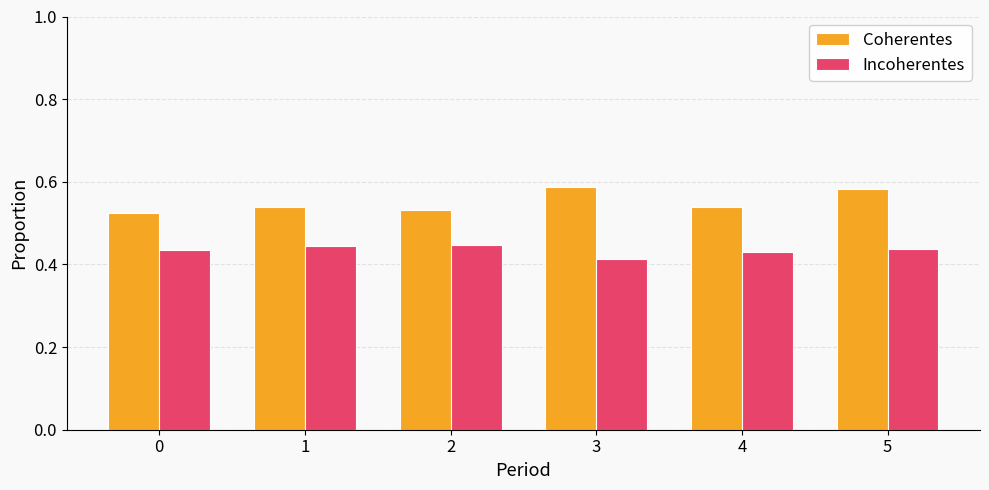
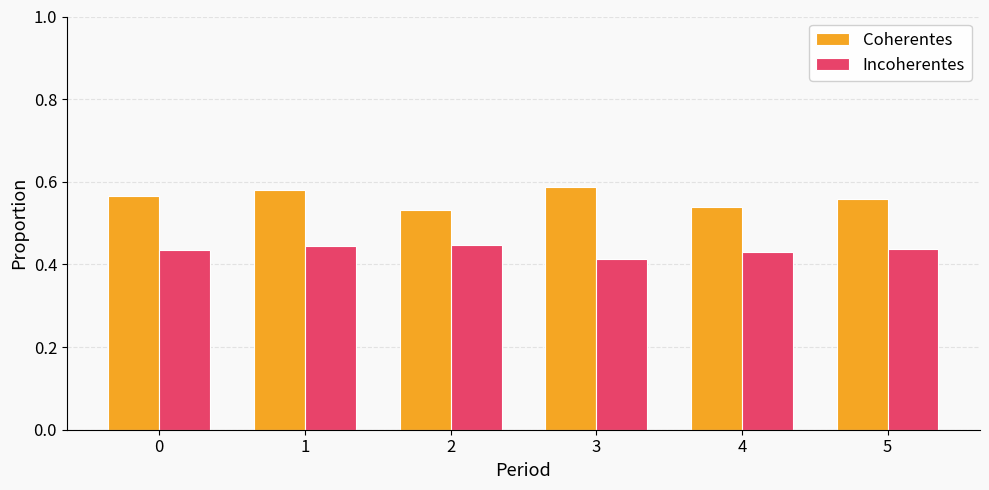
Coherentes, 0: 0.53 -> 0.57
Coherentes, 1: 0.54 -> 0.58
Coherentes, 5: 0.58 -> 0.56
